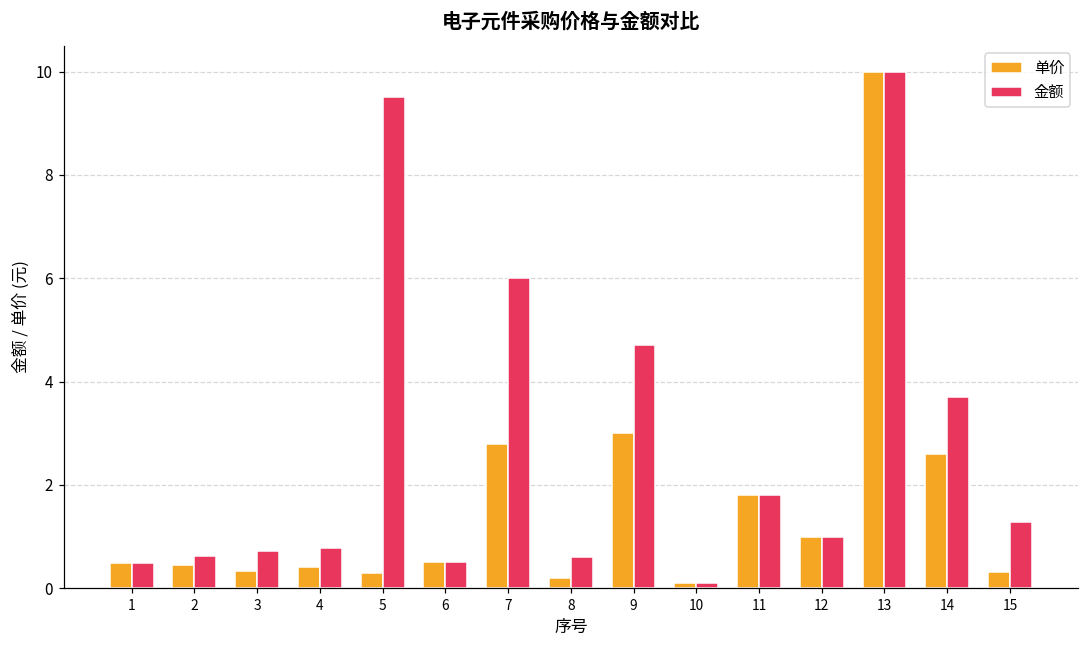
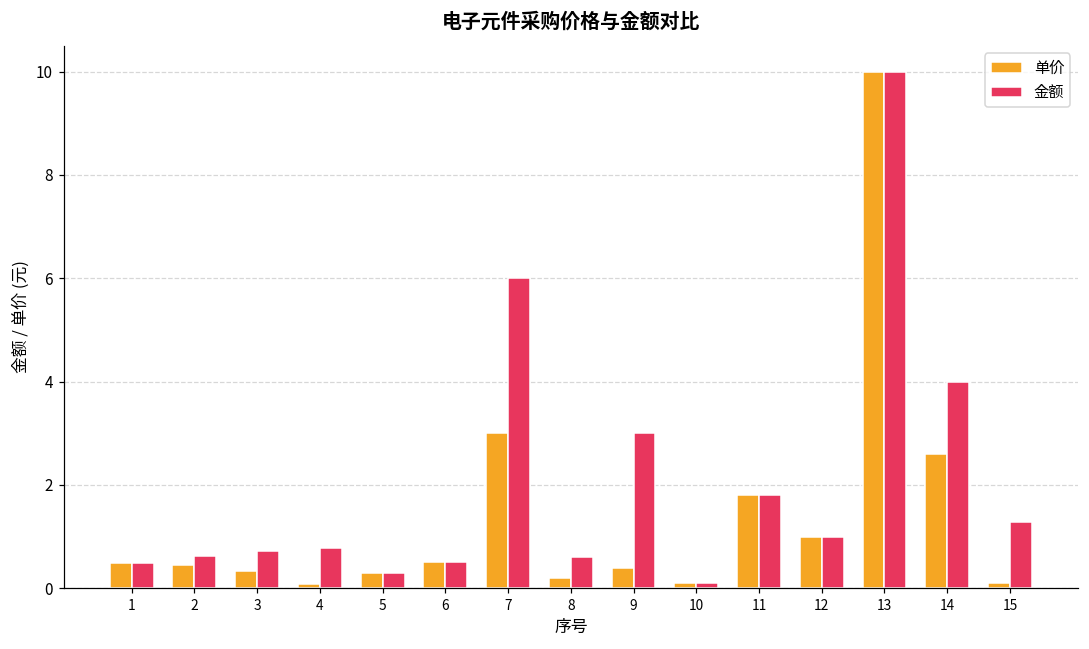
单价, 4: 0.4 -> 0.1
金额, 5: 9.5 -> 0.3
单价, 7: 2.8 -> 3.0
单价, 9: 3.0 -> 0.4
金额, 9: 4.7 -> 3.0
金额, 14: 3.7 -> 4.0
单价, 15: 0.3 -> 0.1
